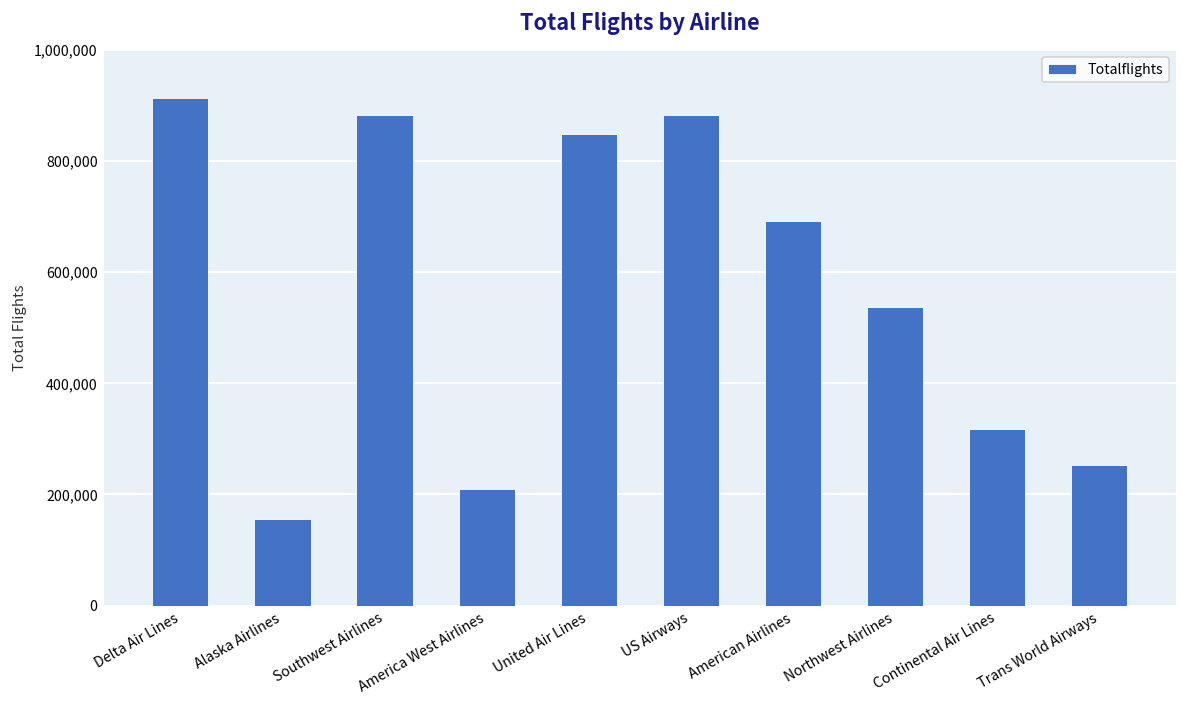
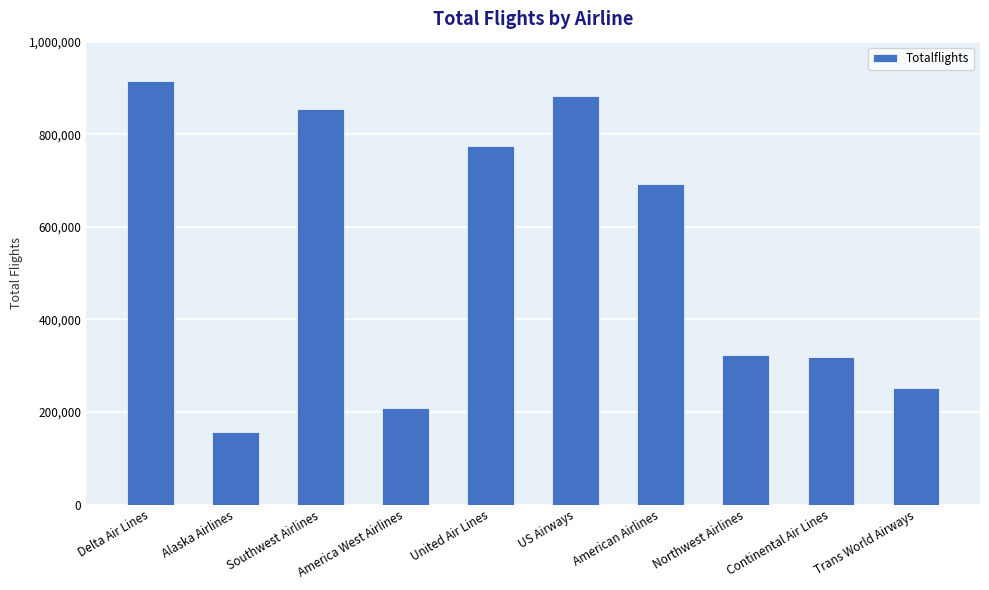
Southwest Airlines: 880,000 -> 850,000
United Air Lines: 850,000 -> 770,000
Northwest Airlines: 540,000 -> 320,000
